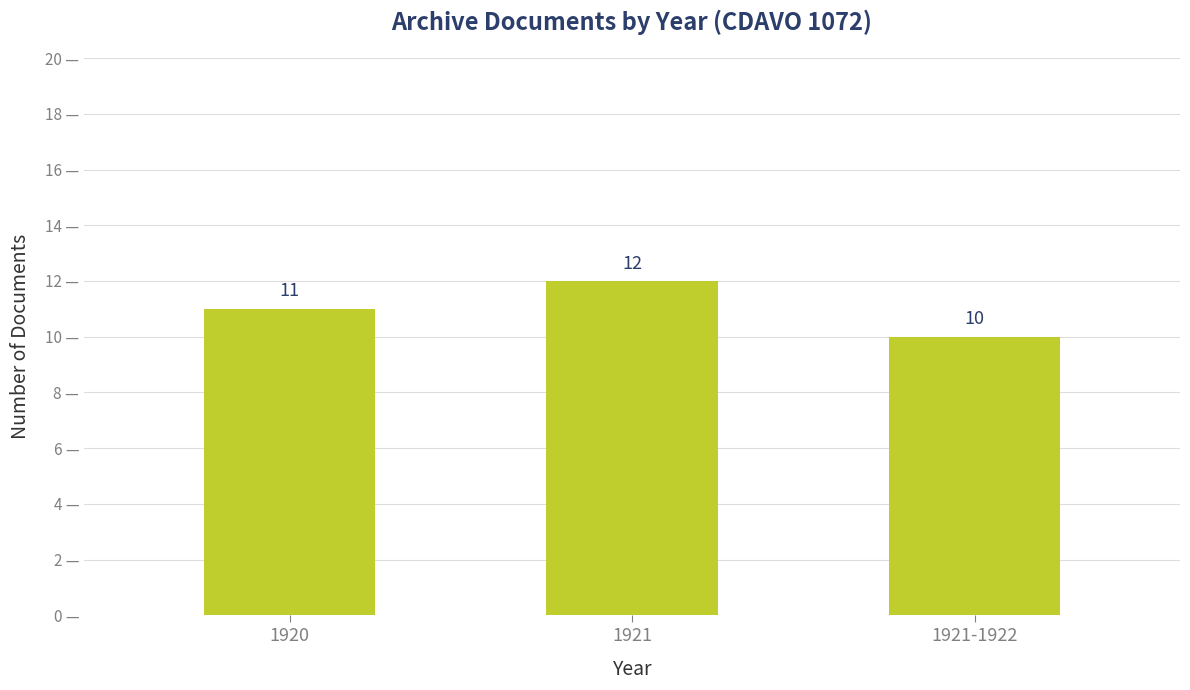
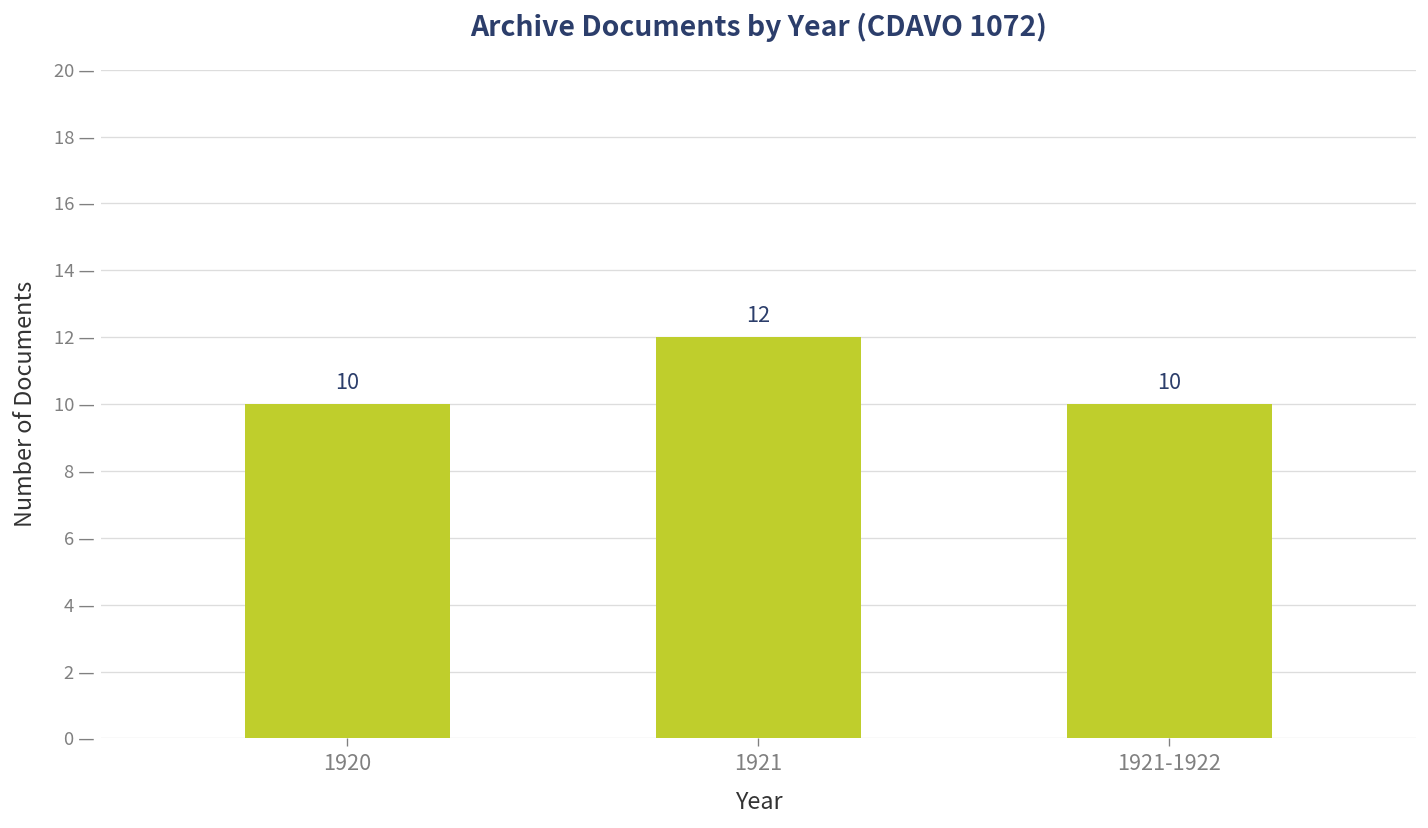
1920: 11 -> 10
